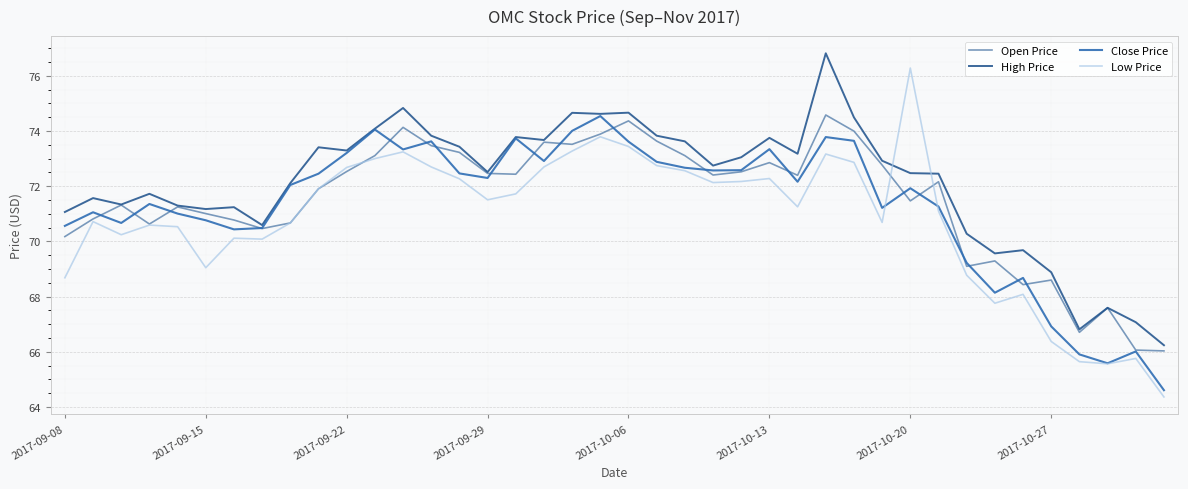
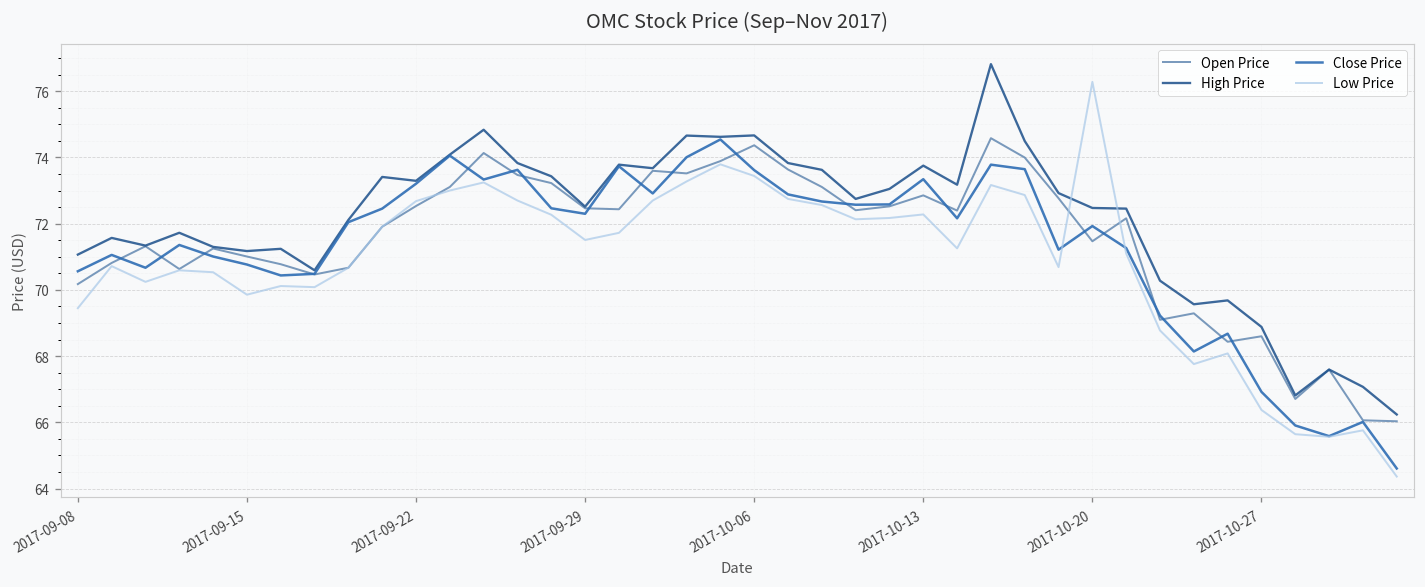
Low Price, 2017-09-08: 68.7 -> 69.4
Low Price, 2017-09-15: 69.0 -> 69.9
